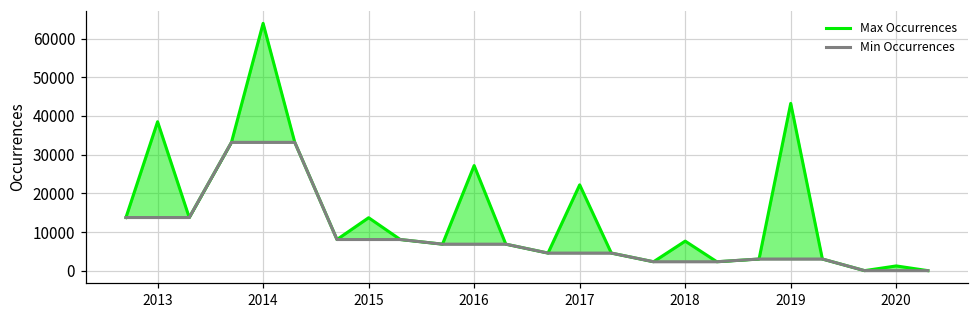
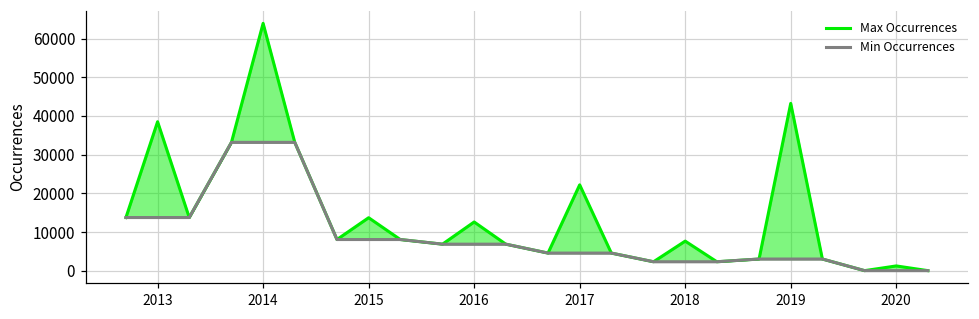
Max Occurrences, 2016: 27000 -> 13000
